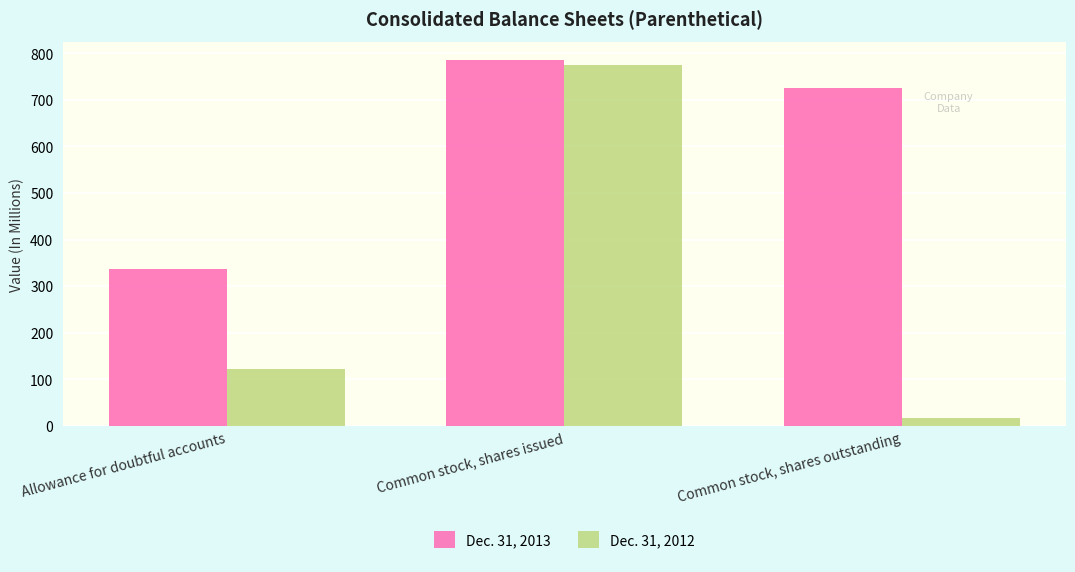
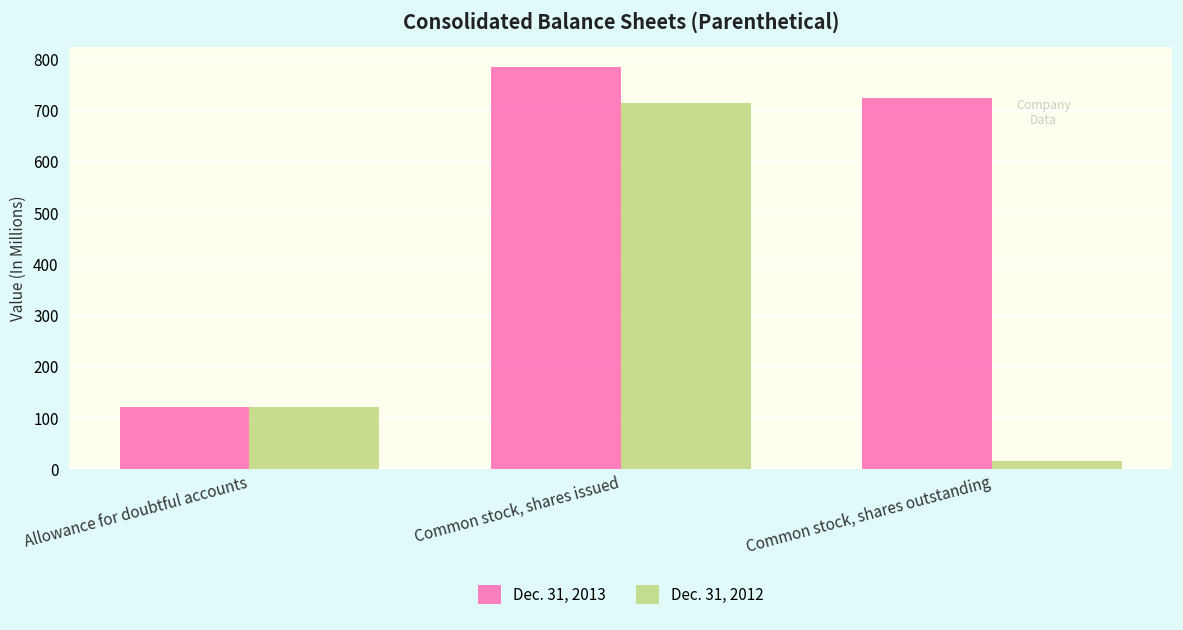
Dec. 31, 2013, Allowance for doubtful accounts: 340 -> 120
Dec. 31, 2012, Common stock, shares issued: 770 -> 720
